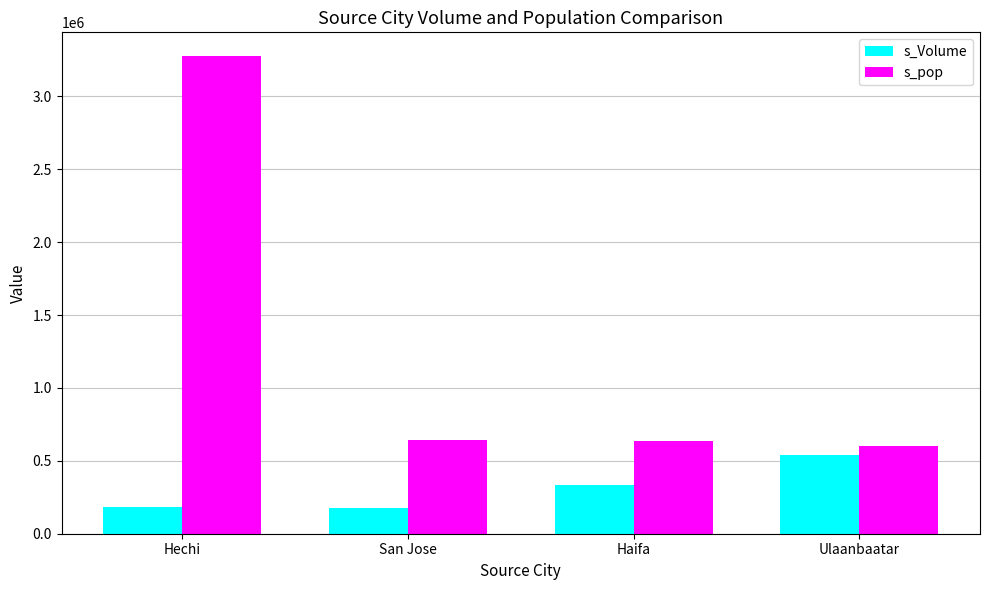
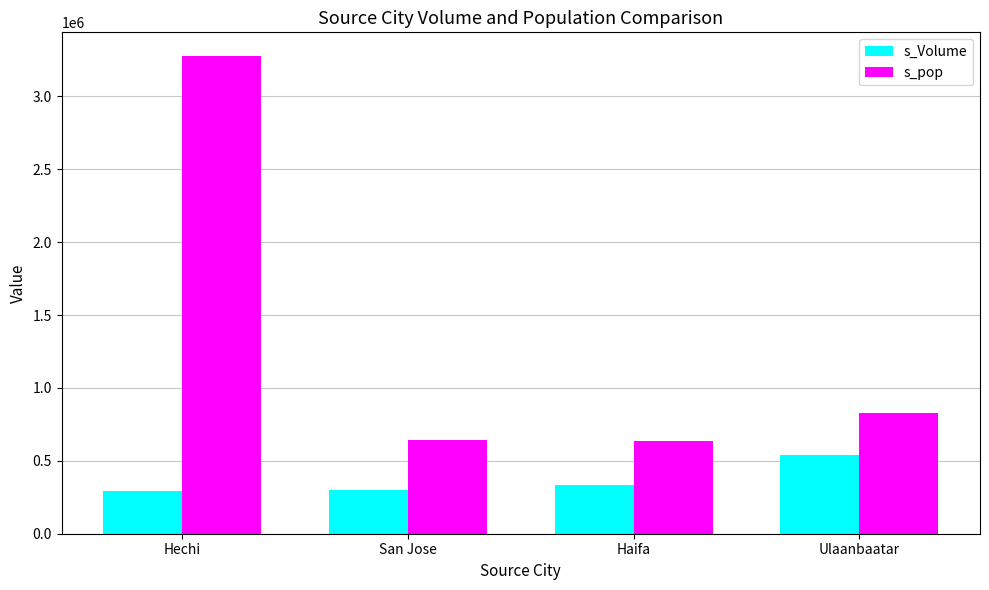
s_Volume, Hechi: 190000 -> 290000
s_Volume, San Jose: 180000 -> 300000
s_pop, Ulaanbaatar: 600000 -> 830000
